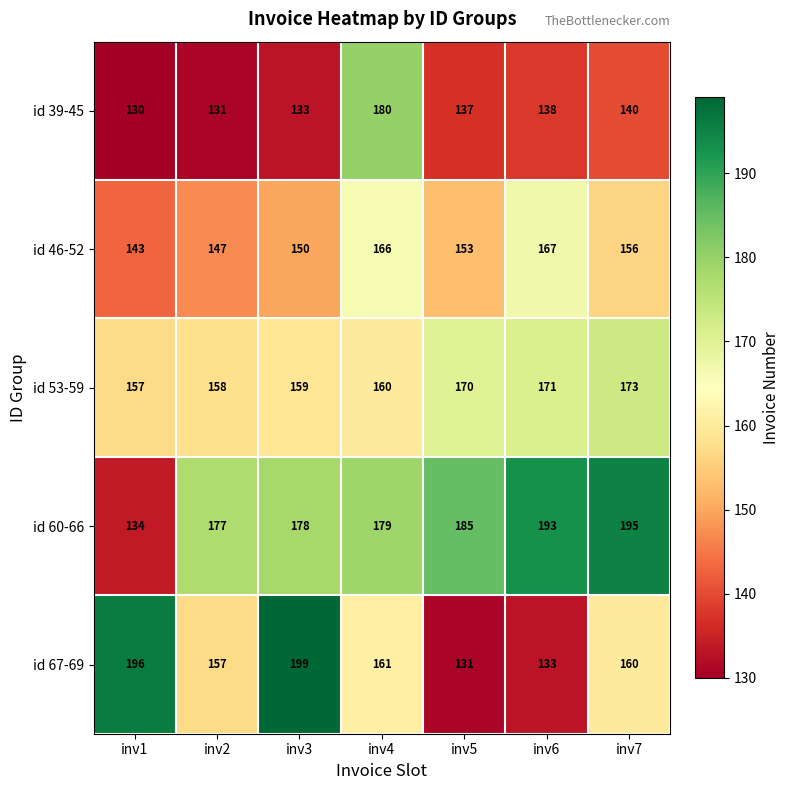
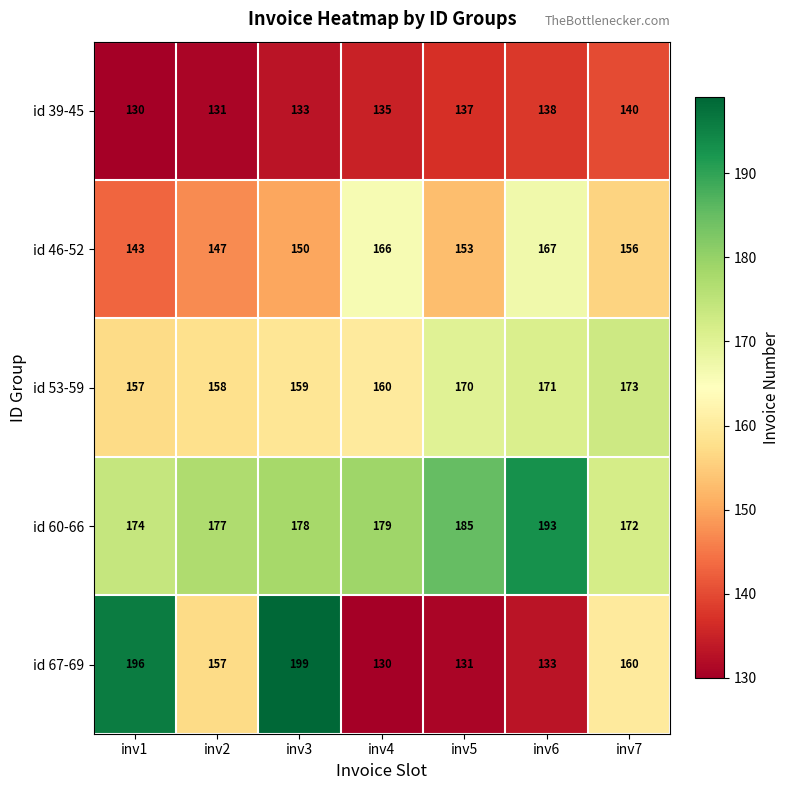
id 39-45, inv4: 180 -> 135
id 60-66, inv1: 134 -> 174
id 60-66, inv7: 195 -> 172
id 67-69, inv4: 161 -> 130
